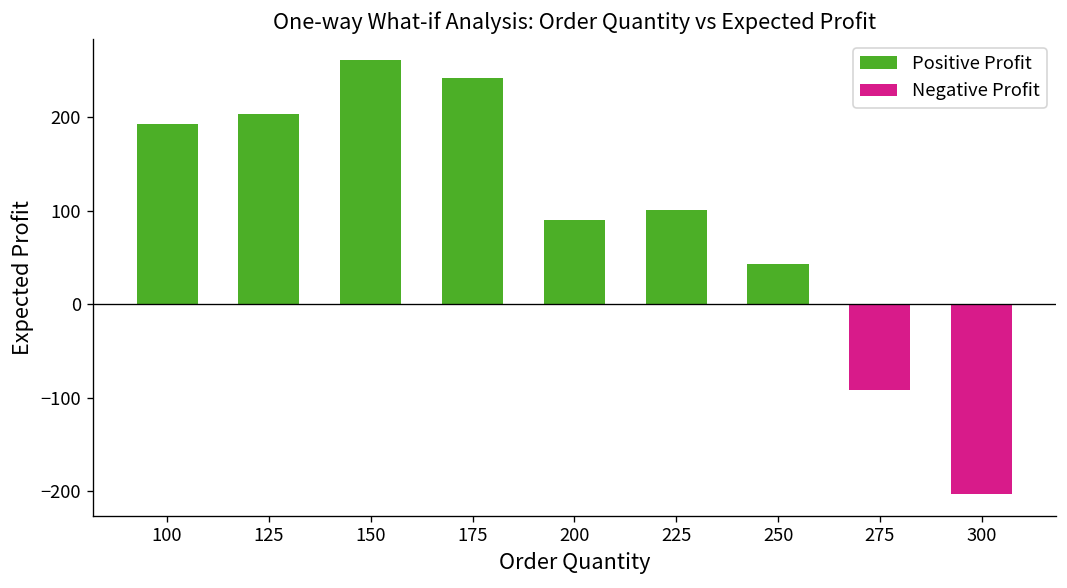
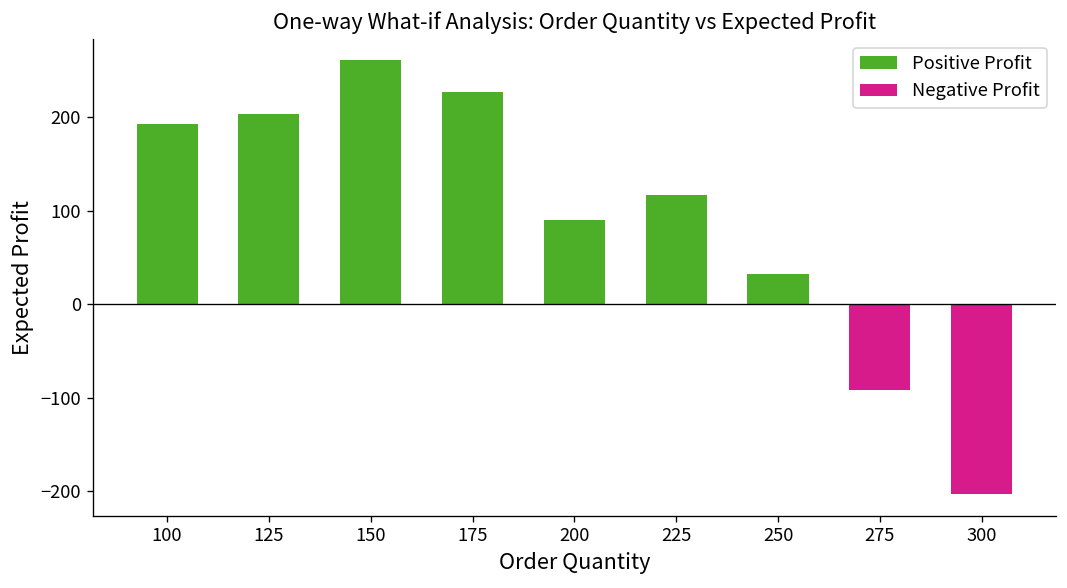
Positive Profit, 175: 240 -> 230
Positive Profit, 225: 100 -> 120
Positive Profit, 250: 40 -> 30
